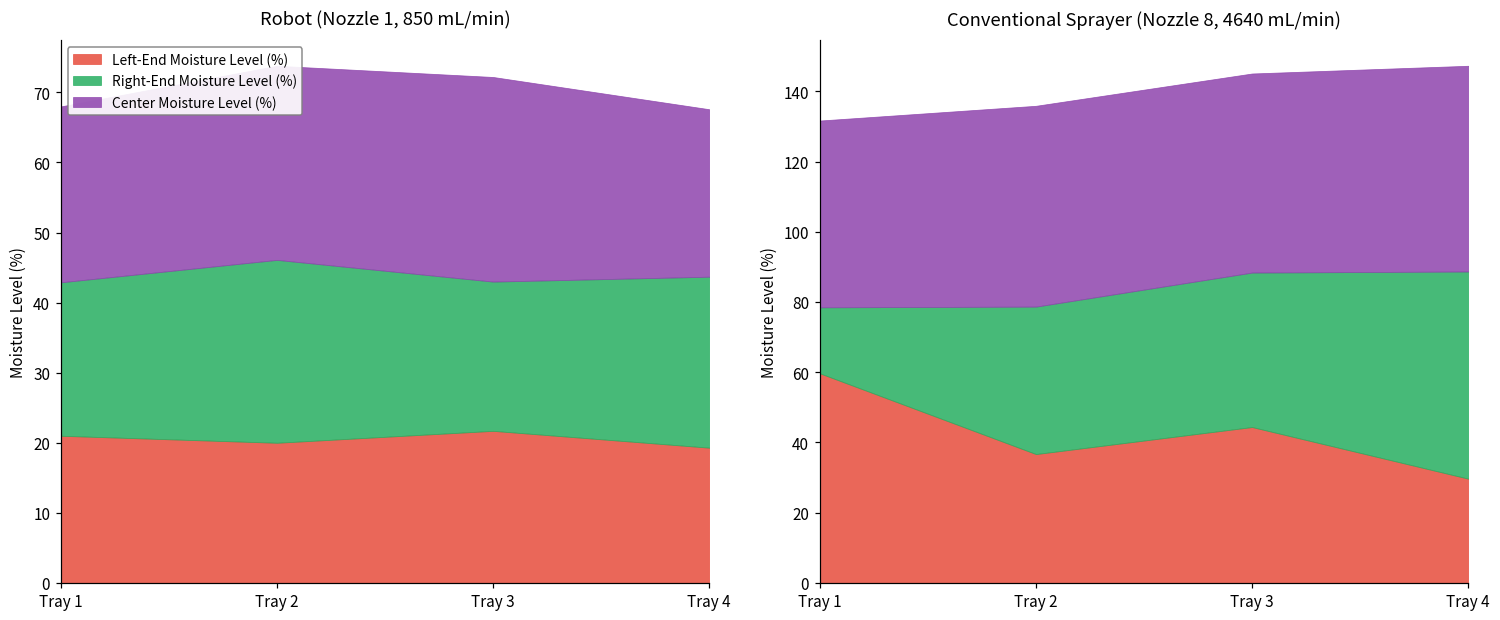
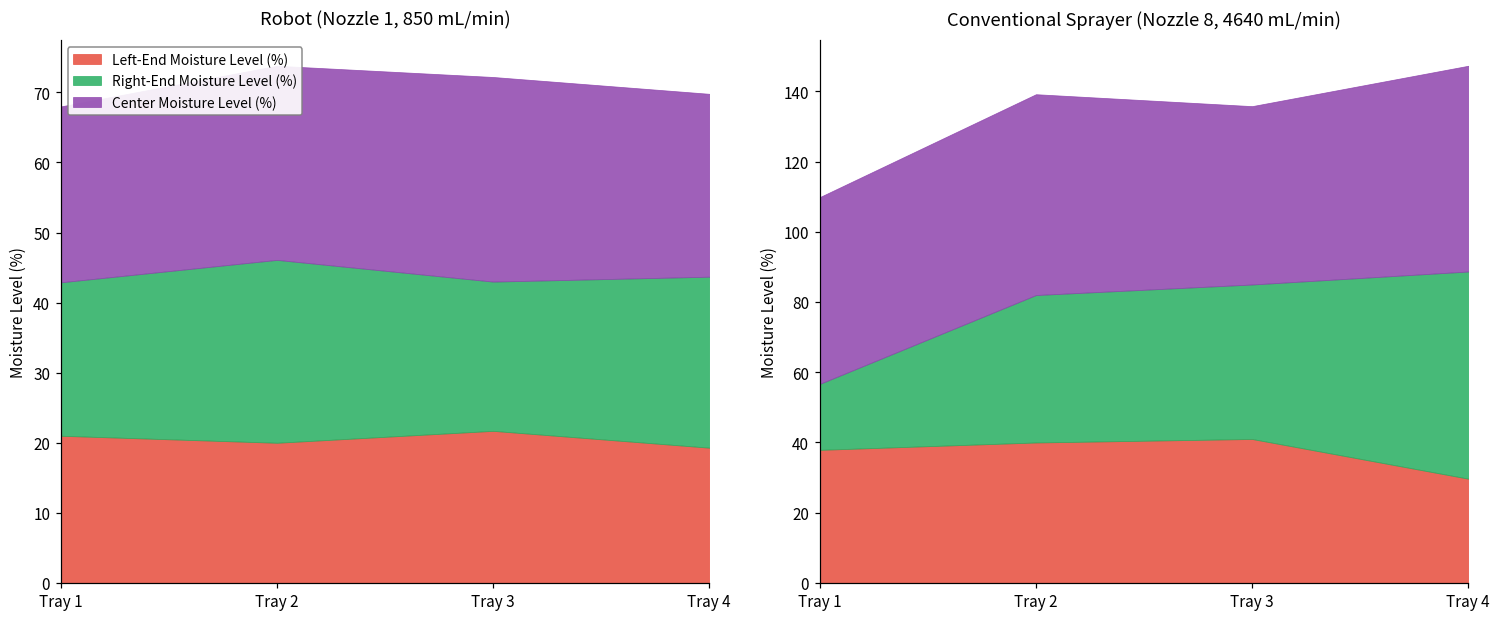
Robot (Nozzle 1, 850 mL/min), Center Moisture Level (%), Tray 4: 24 -> 26
Conventional Sprayer (Nozzle 8, 4640 mL/min), Left-End Moisture Level (%), Tray 1: 60 -> 38
Conventional Sprayer (Nozzle 8, 4640 mL/min), Left-End Moisture Level (%), Tray 2: 37 -> 40
Conventional Sprayer (Nozzle 8, 4640 mL/min), Left-End Moisture Level (%), Tray 3: 44 -> 41
Conventional Sprayer (Nozzle 8, 4640 mL/min), Center Moisture Level (%), Tray 3: 57 -> 51
